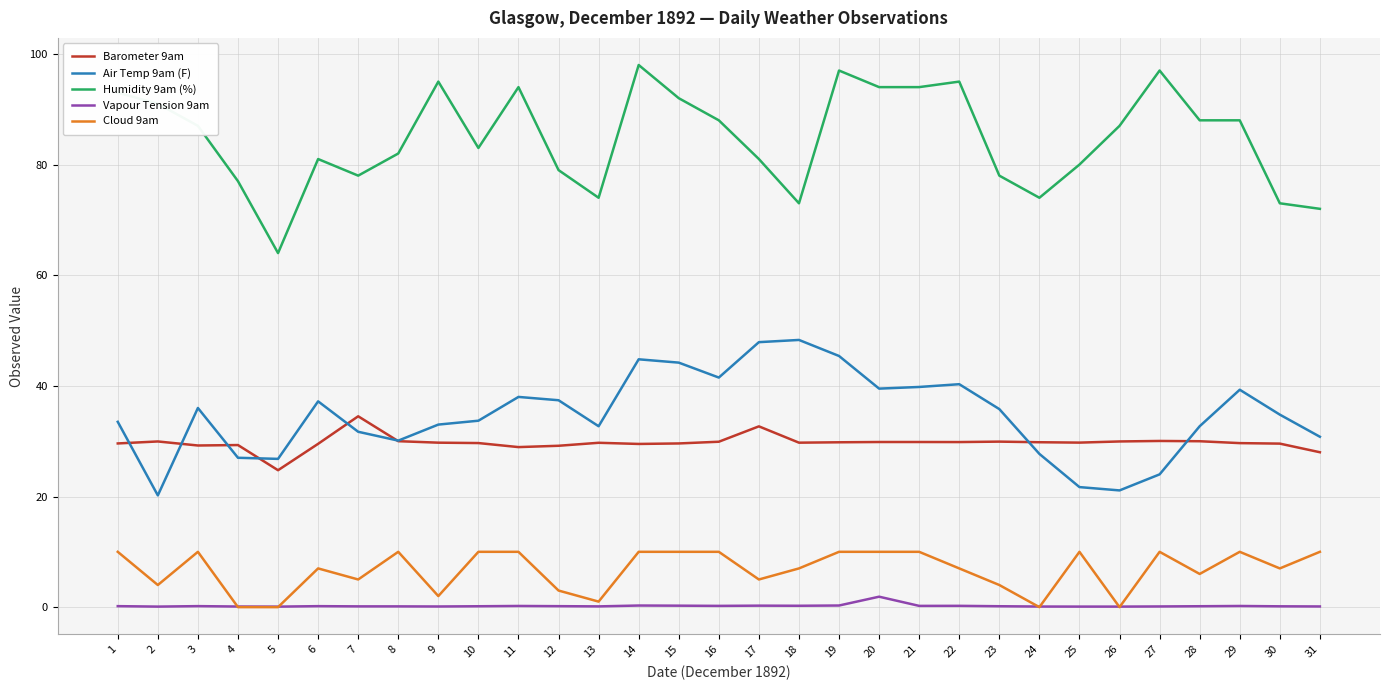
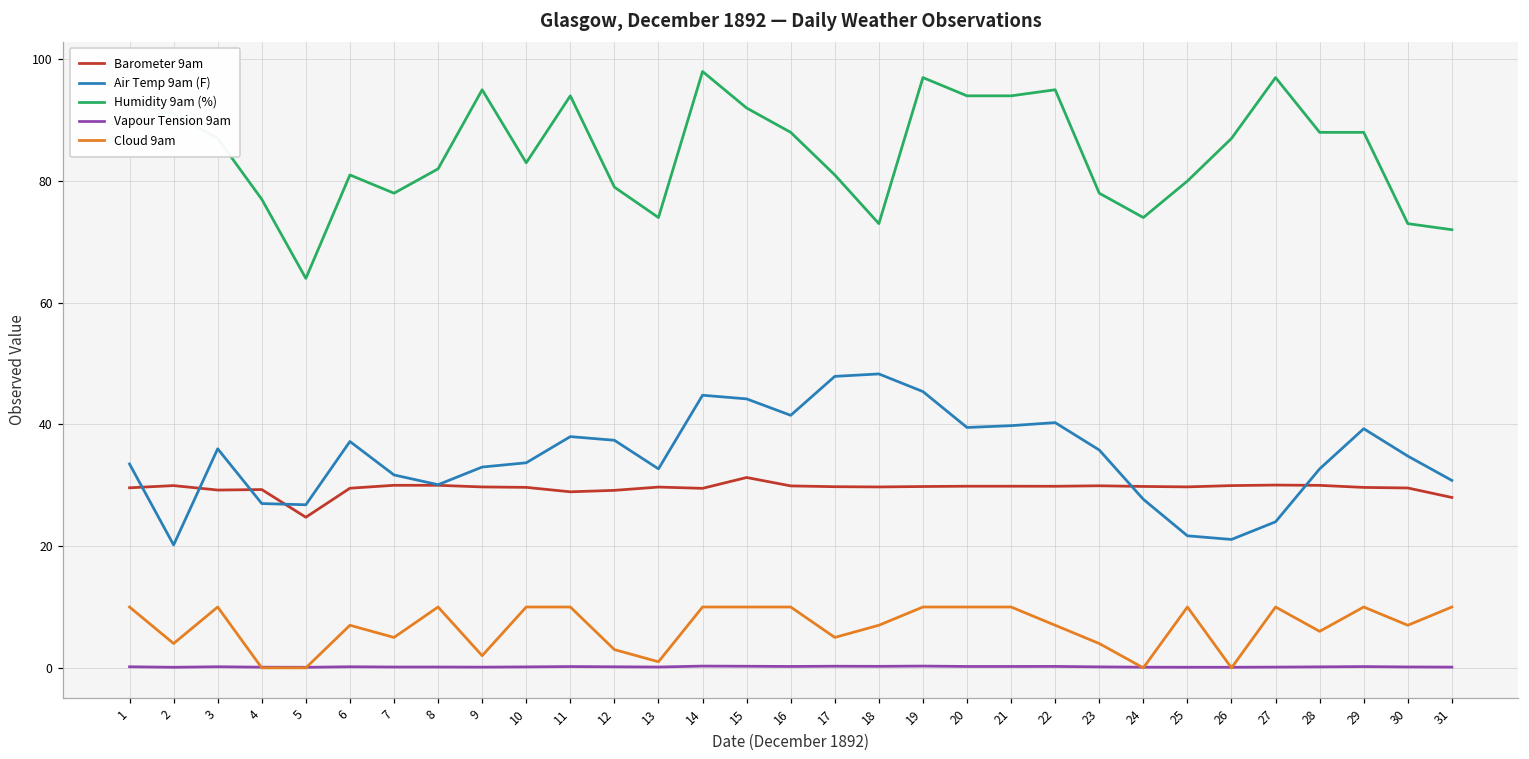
Barometer 9am, 7: 35 -> 30
Barometer 9am, 15: 30 -> 31
Barometer 9am, 17: 33 -> 30
Vapour Tension 9am, 20: 2 -> 0
